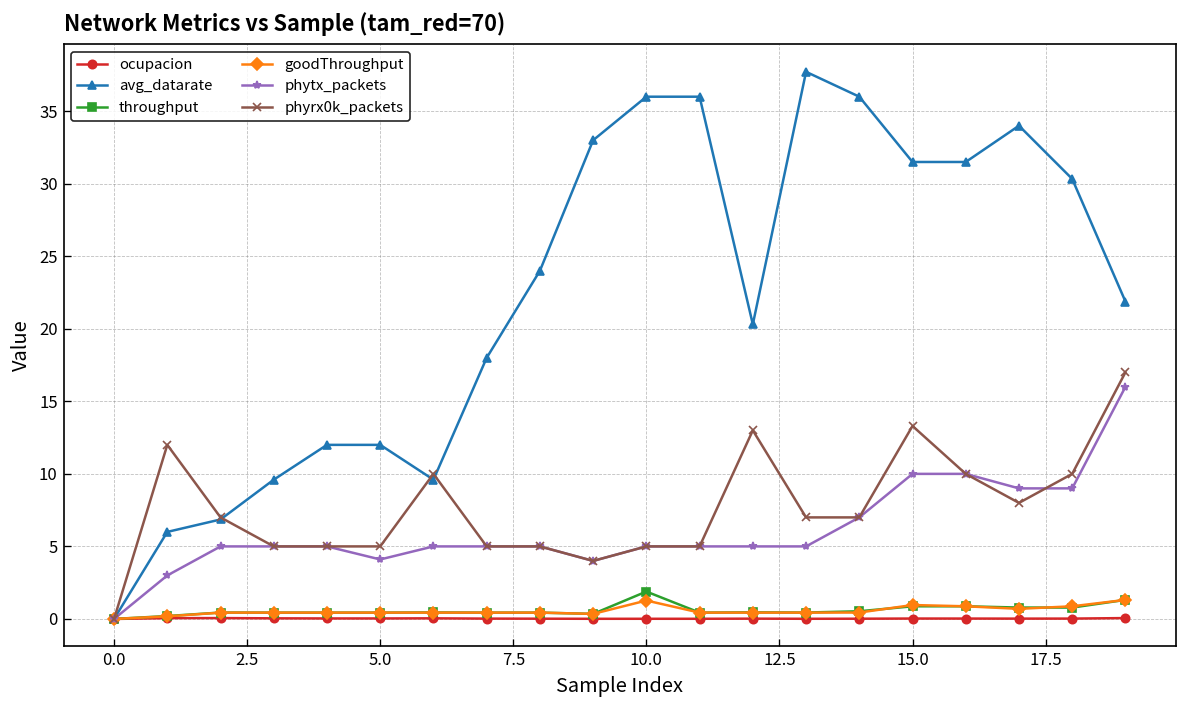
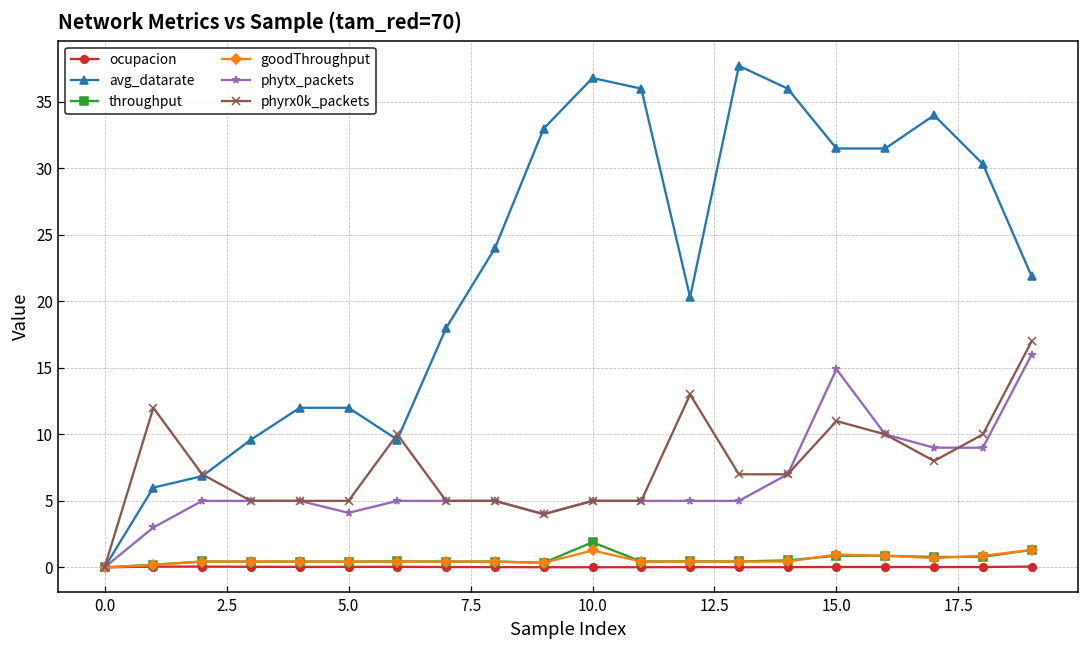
avg_datarate, 10.0: 36.0 -> 36.8
phytx_packets, 15.0: 10.0 -> 14.9
phyrx0k_packets, 15.0: 13.3 -> 11.0
